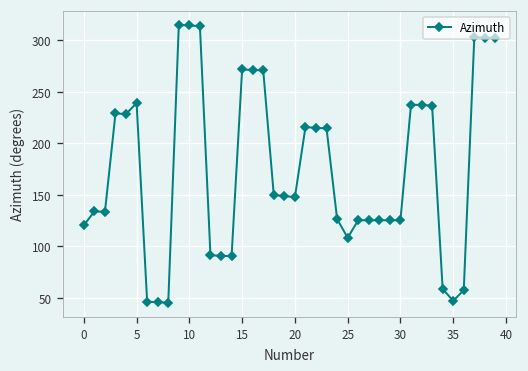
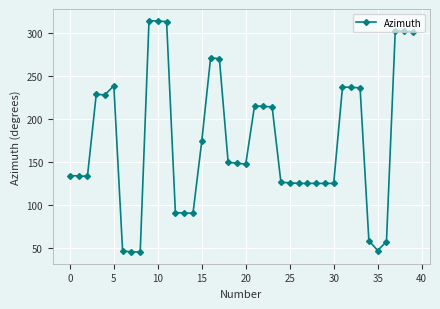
0: 120 -> 130
15: 270 -> 170
25: 110 -> 130
